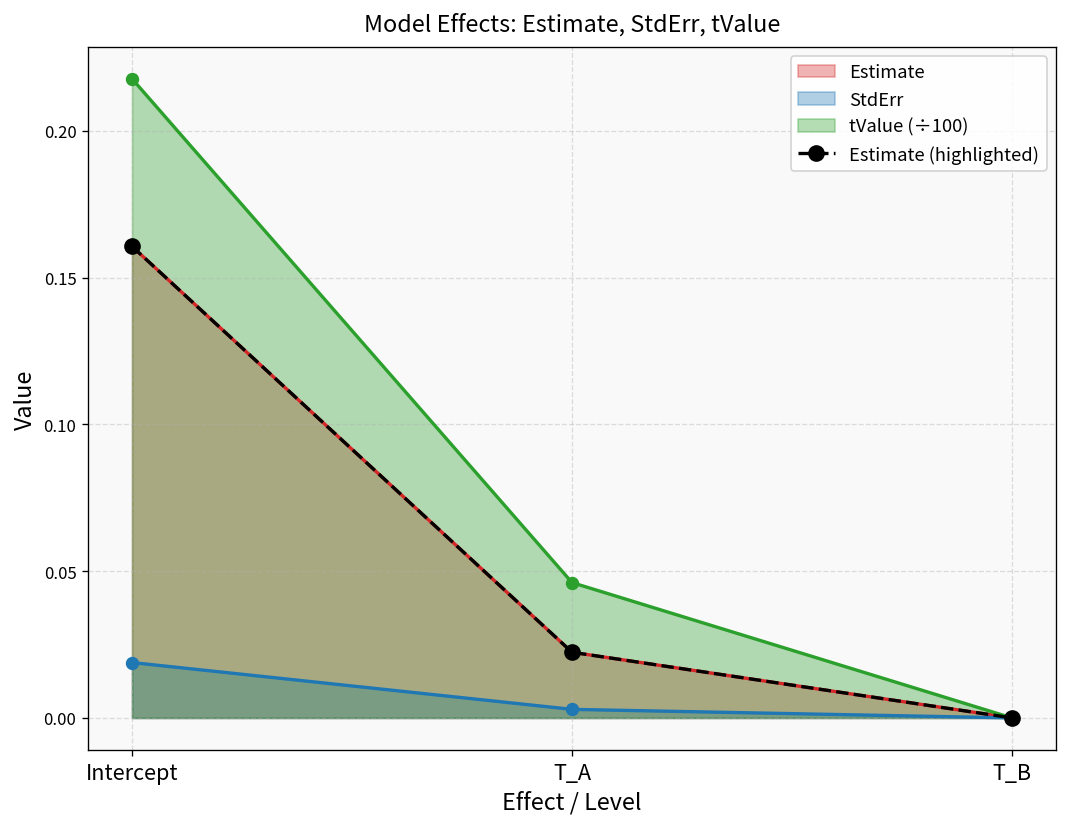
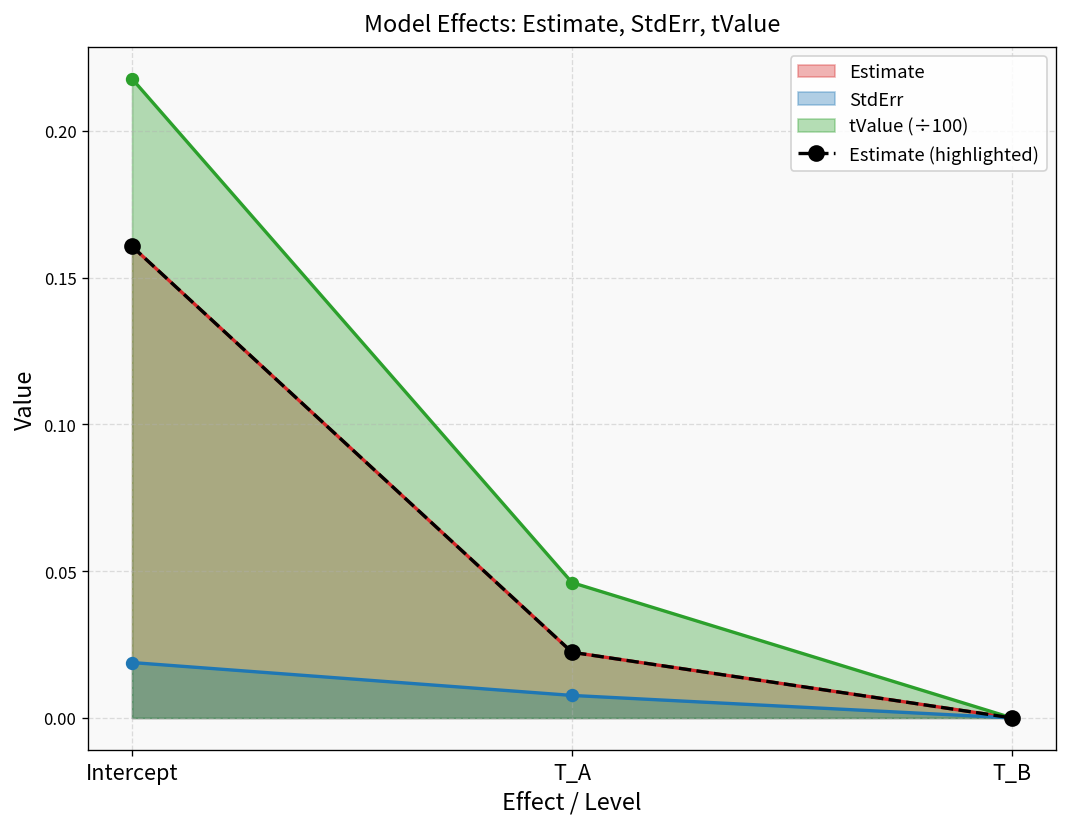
StdErr, T_A: 0.003 -> 0.008
